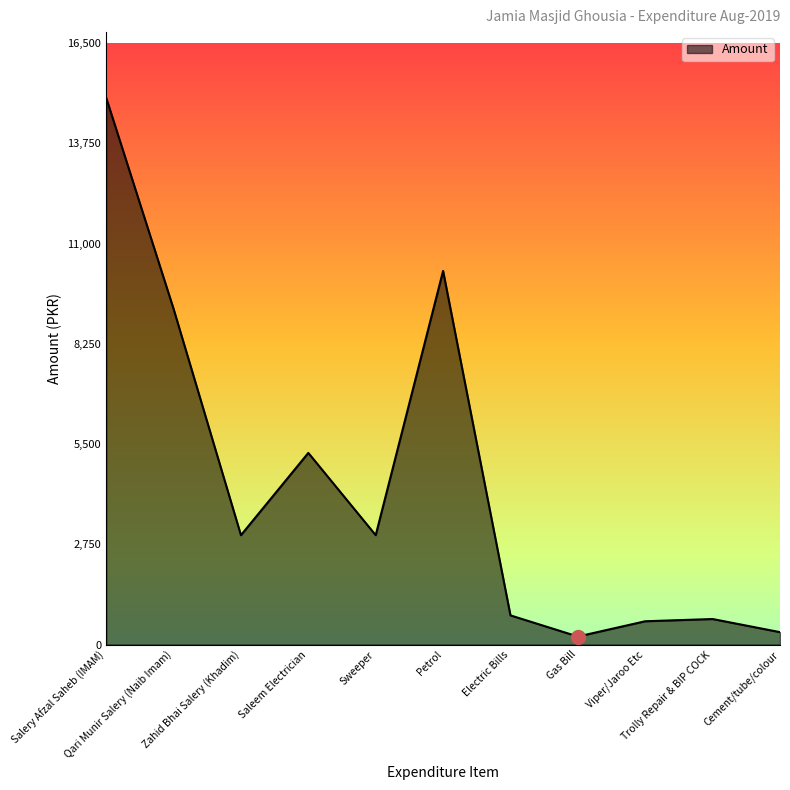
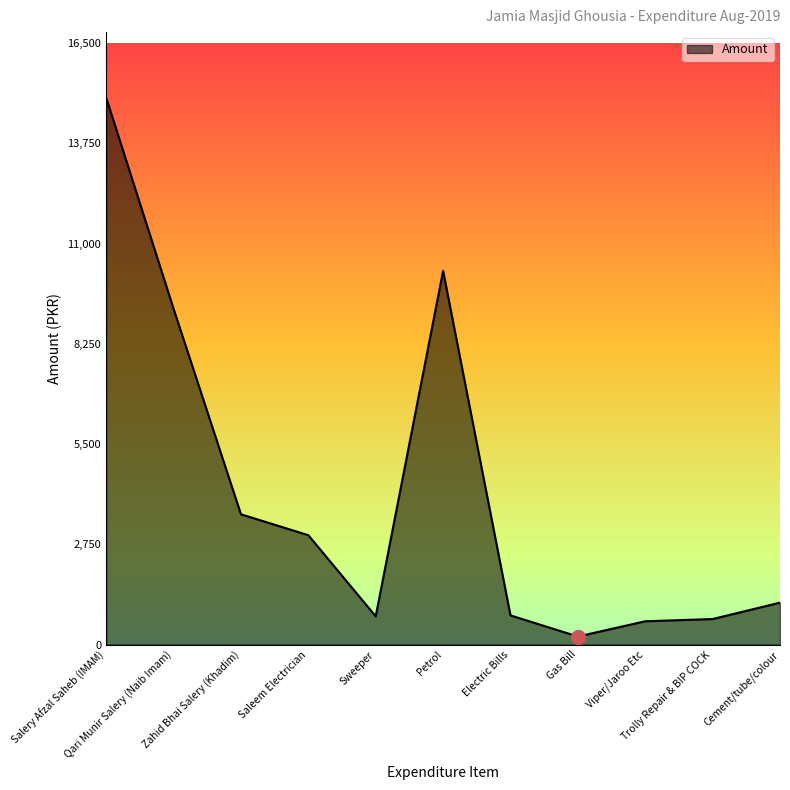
Amount, Zahid Bhai Salery (Khadim): 3,000 -> 3,600
Amount, Saleem Electrician: 5,300 -> 3,000
Amount, Sweeper: 3,000 -> 800
Amount, Cement/tube/colour: 300 -> 1,200
